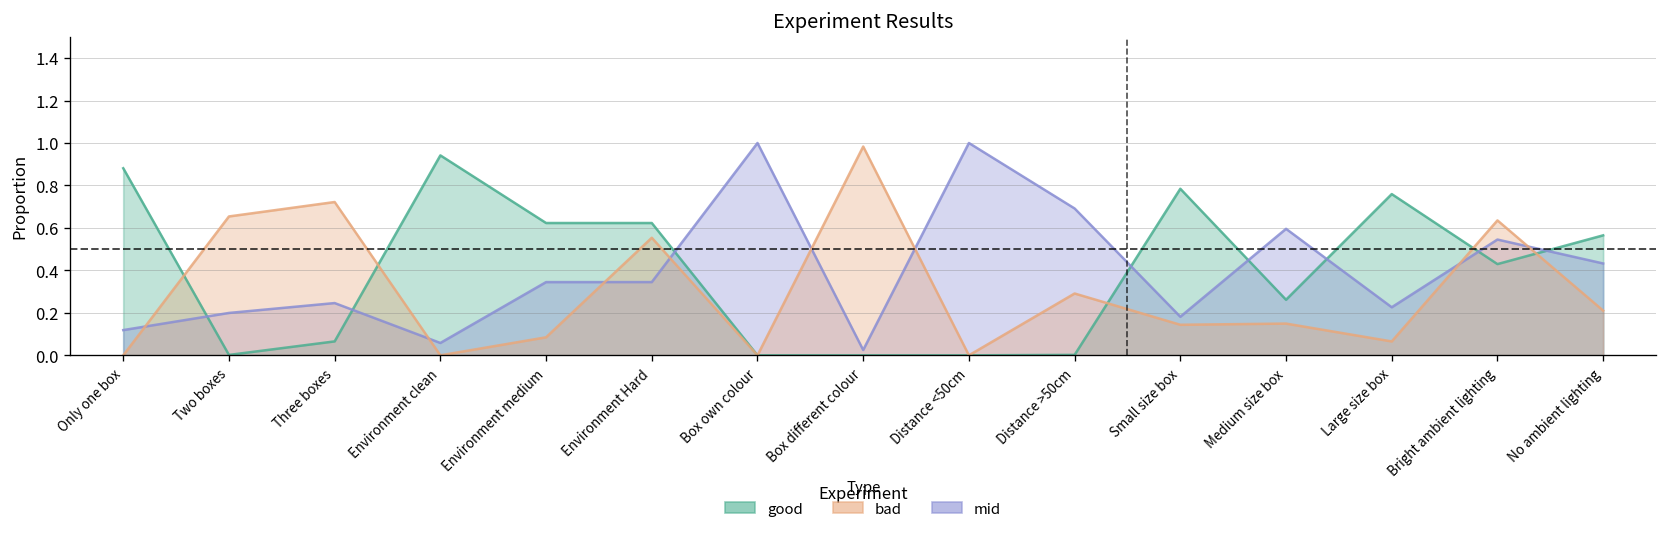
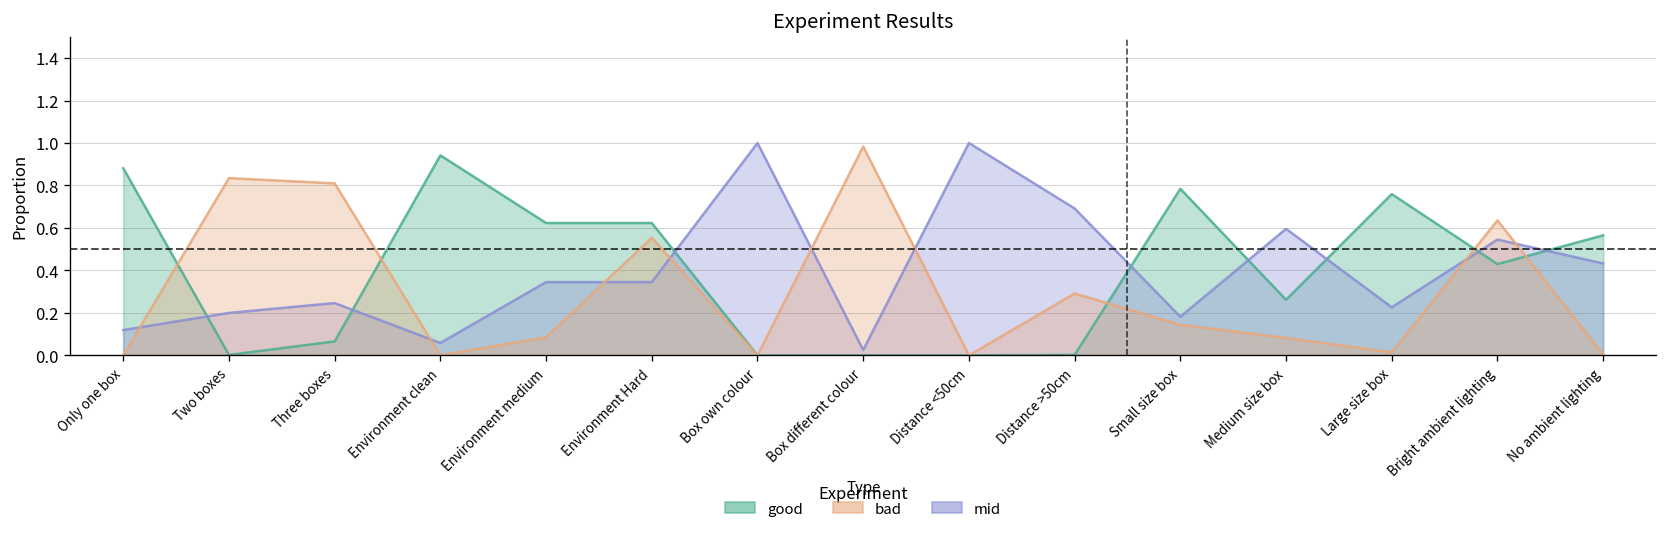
bad, Two boxes: 0.65 -> 0.83
bad, Three boxes: 0.72 -> 0.81
bad, Medium size box: 0.15 -> 0.08
bad, Large size box: 0.07 -> 0.01
bad, No ambient lighting: 0.21 -> 0.00
